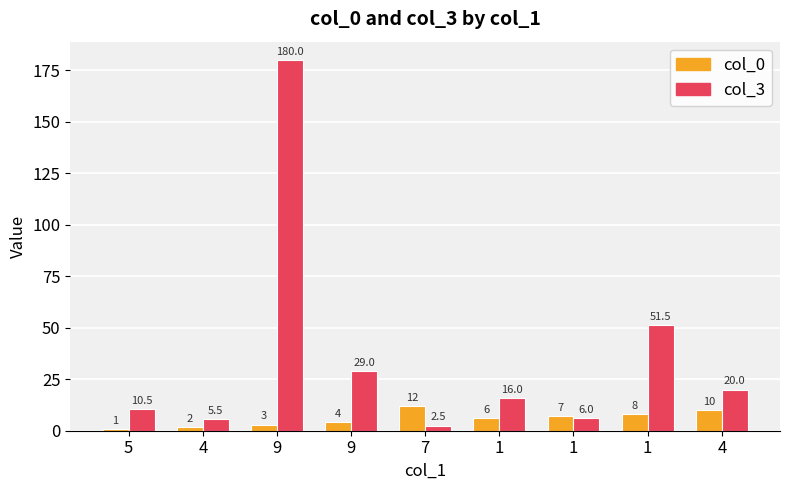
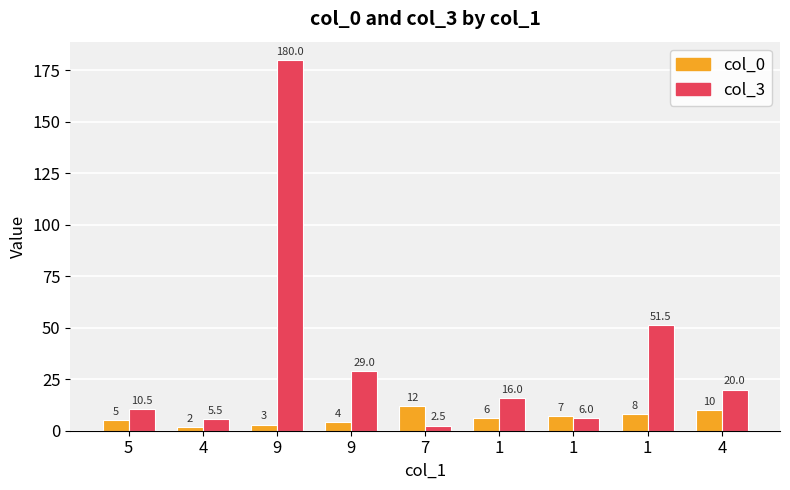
col_0, 5: 1 -> 5
